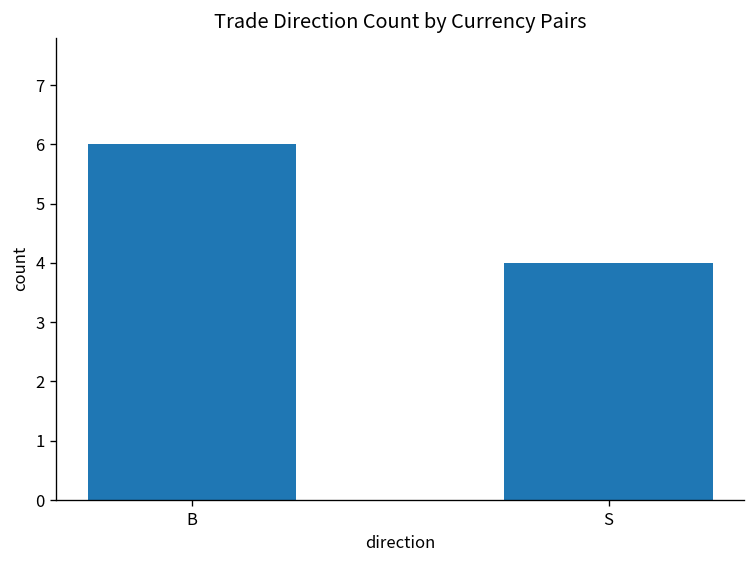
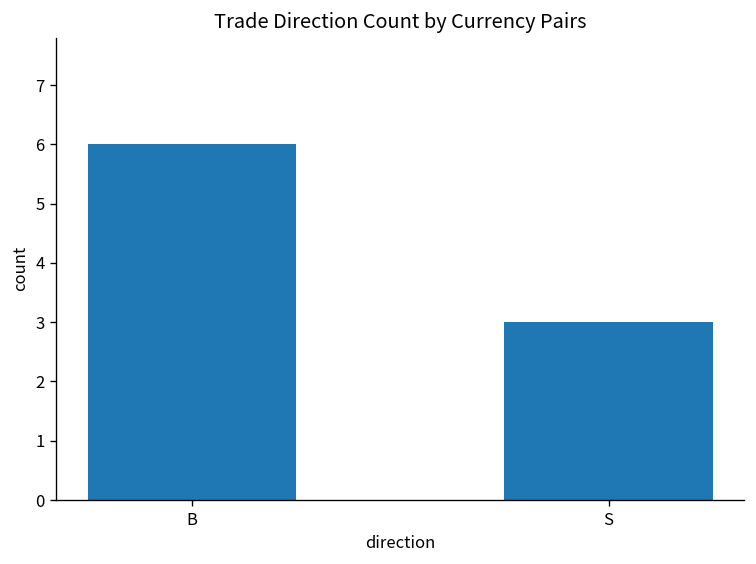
S: 4 -> 3
